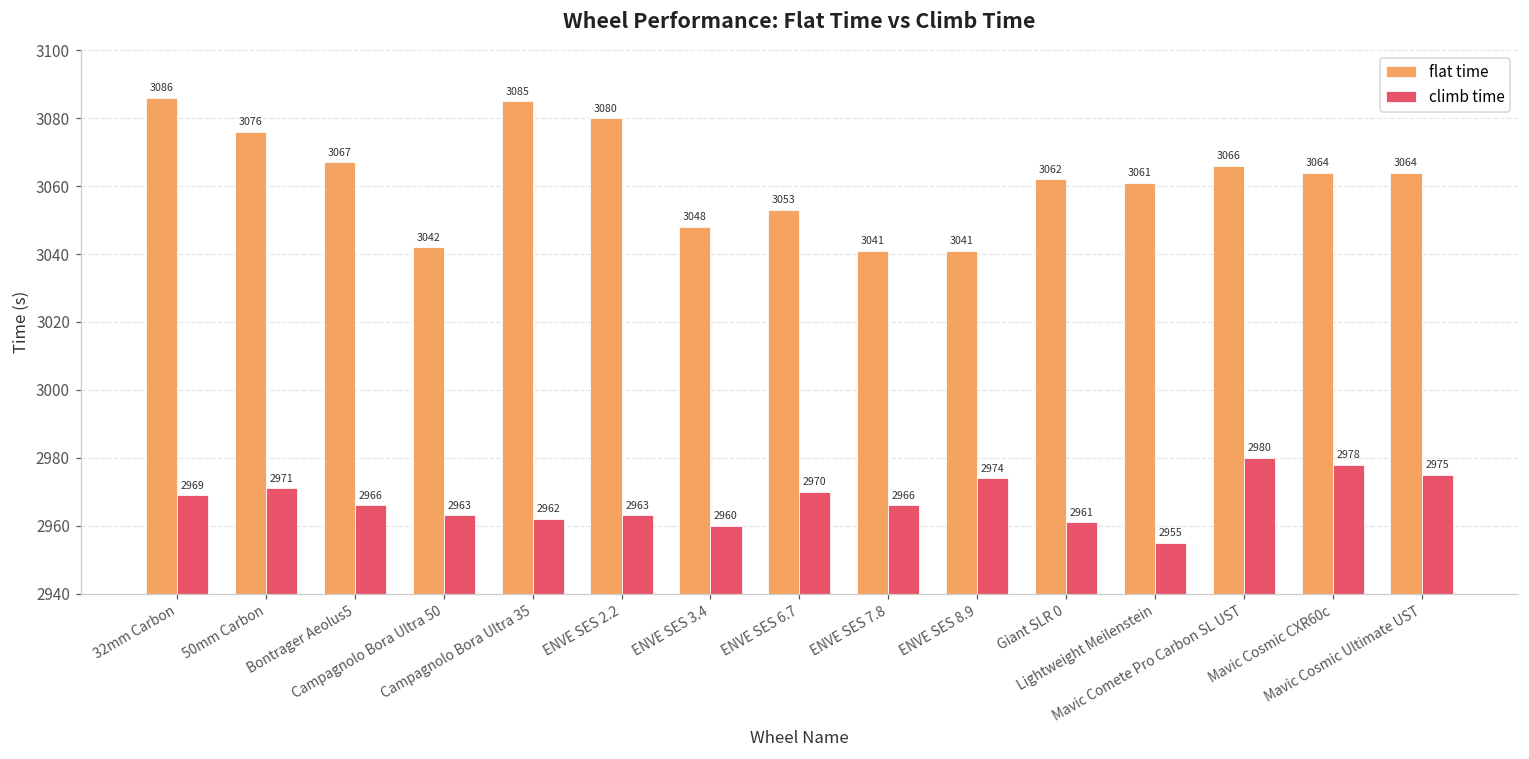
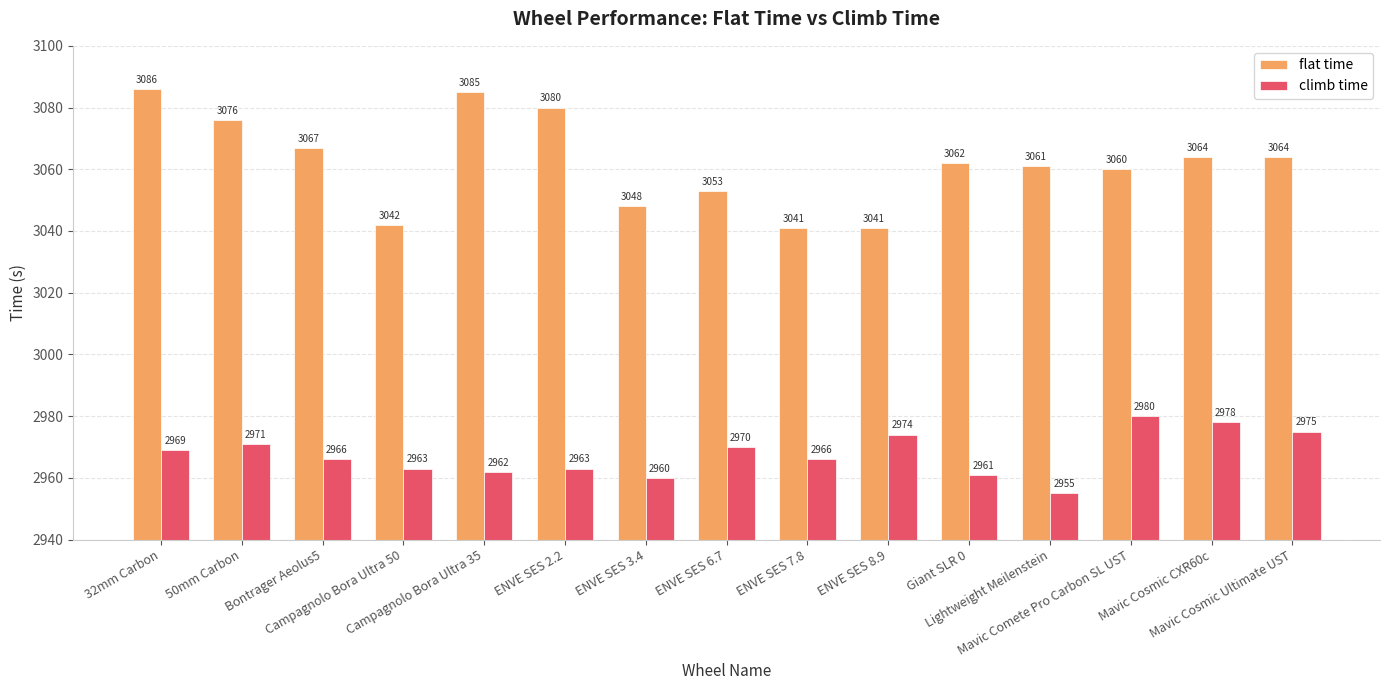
flat time, Mavic Comete Pro Carbon SL UST: 3066 -> 3060
